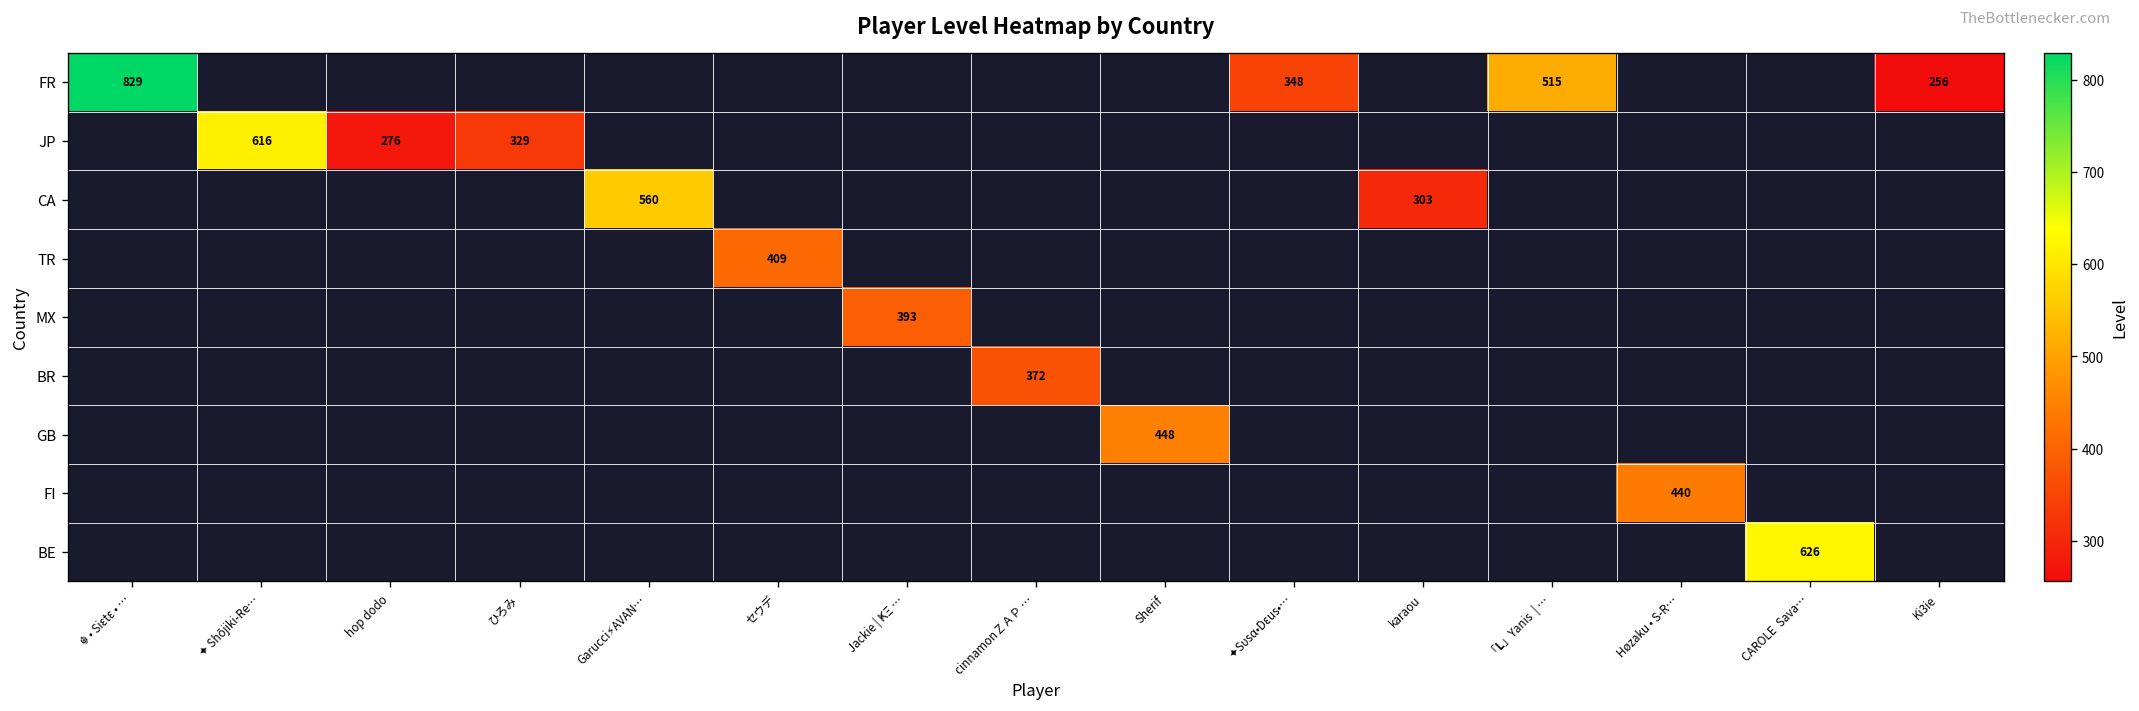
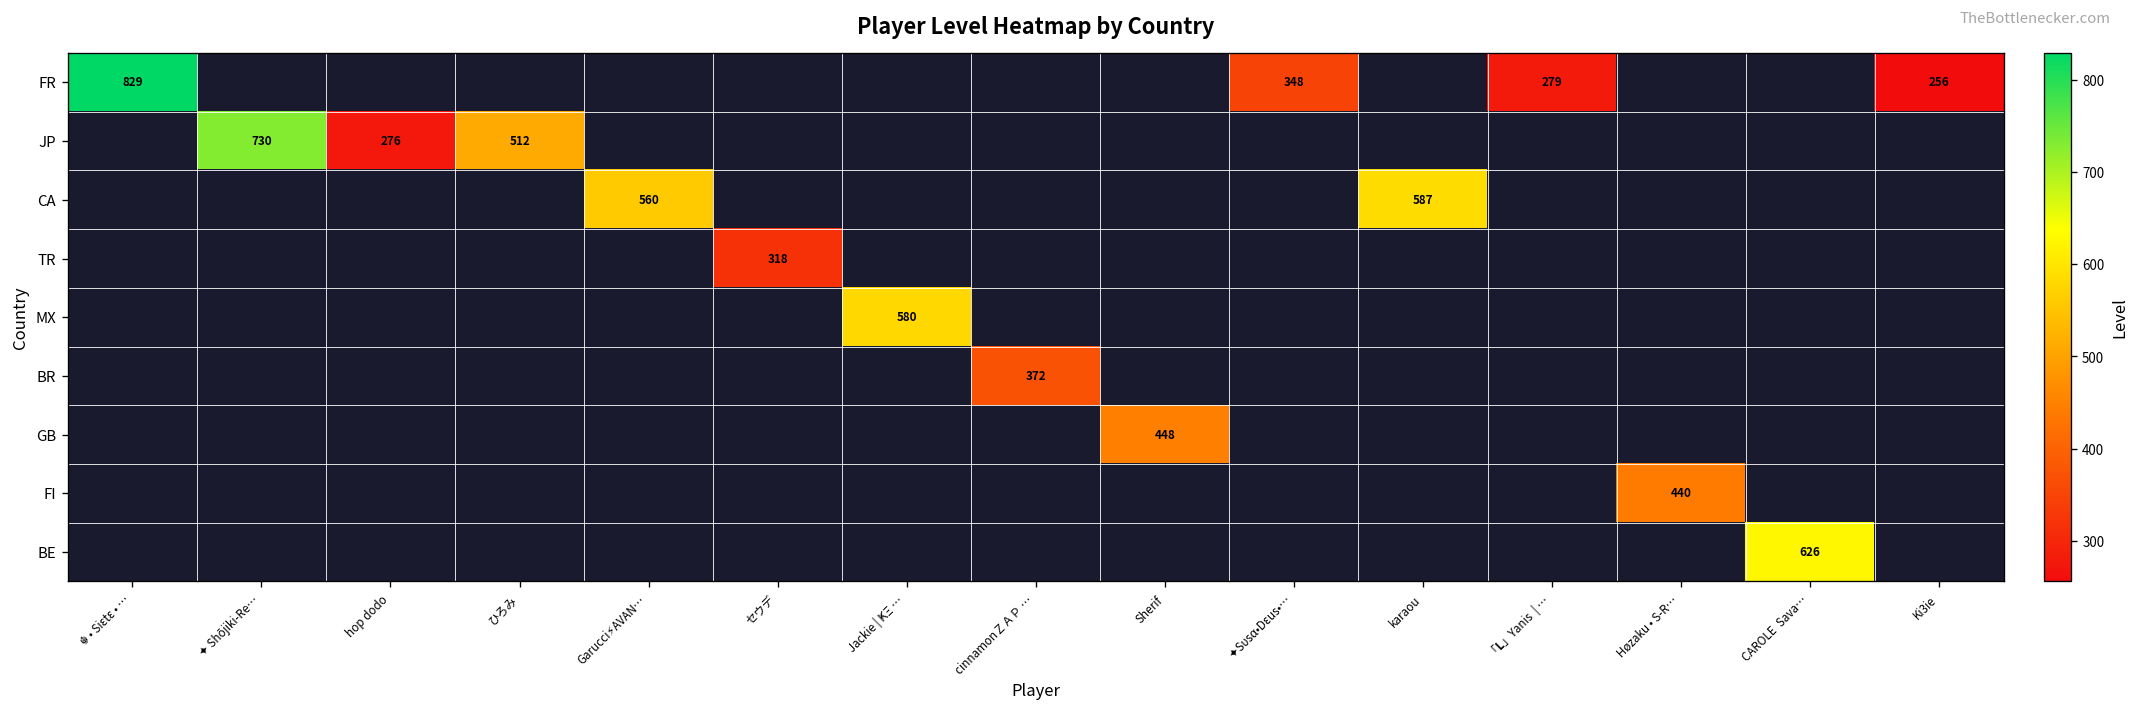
FR, 「𝐋」Yanis | …: 515 -> 279
JP, ✦ Shōjiki-Re…: 616 -> 730
JP, ひろみ: 329 -> 512
CA, karaou: 303 -> 587
TR, セウデ: 409 -> 318
MX, Jackie | ҜΞ …: 393 -> 580
